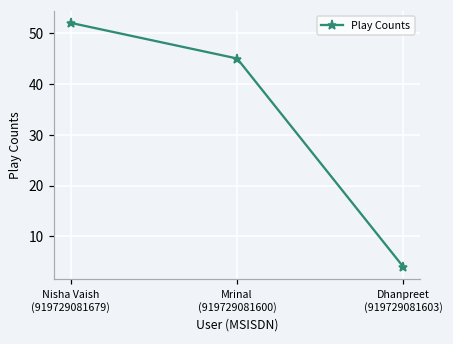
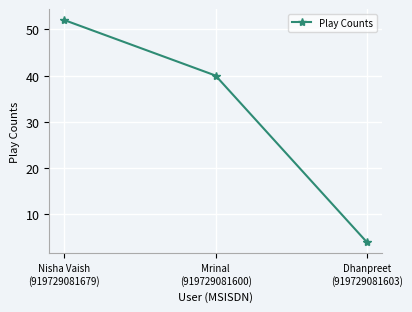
Mrinal (919729081600): 45 -> 40
